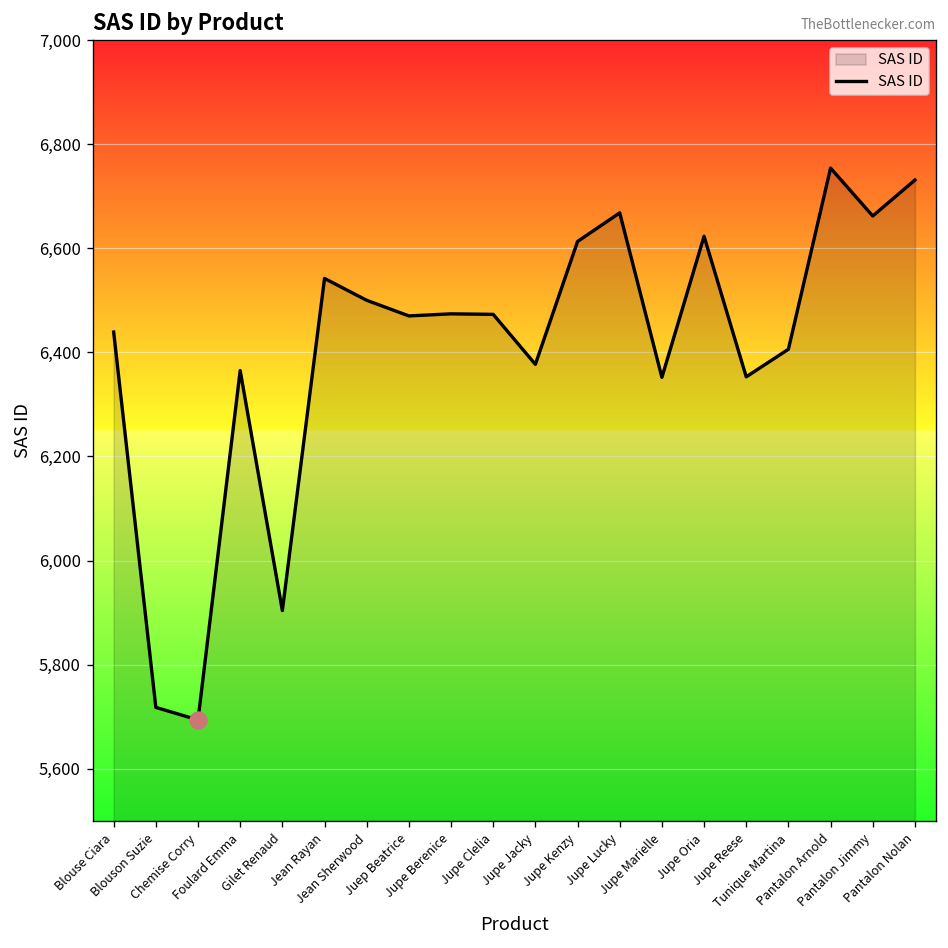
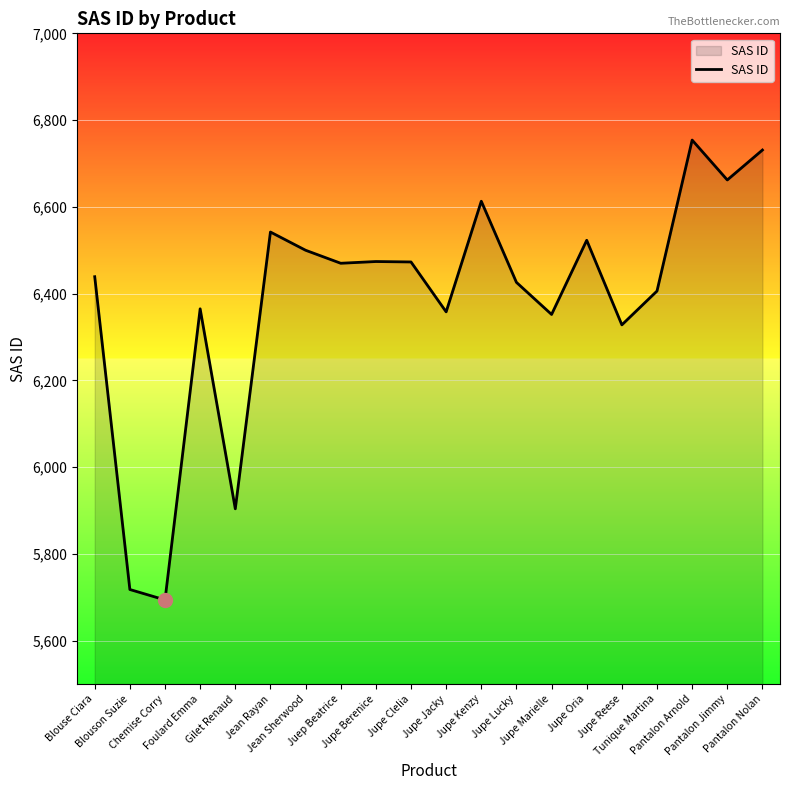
SAS ID, Jupe Jacky: 6,380 -> 6,360
SAS ID, Jupe Lucky: 6,670 -> 6,430
SAS ID, Jupe Oria: 6,620 -> 6,520
SAS ID, Jupe Reese: 6,350 -> 6,330
